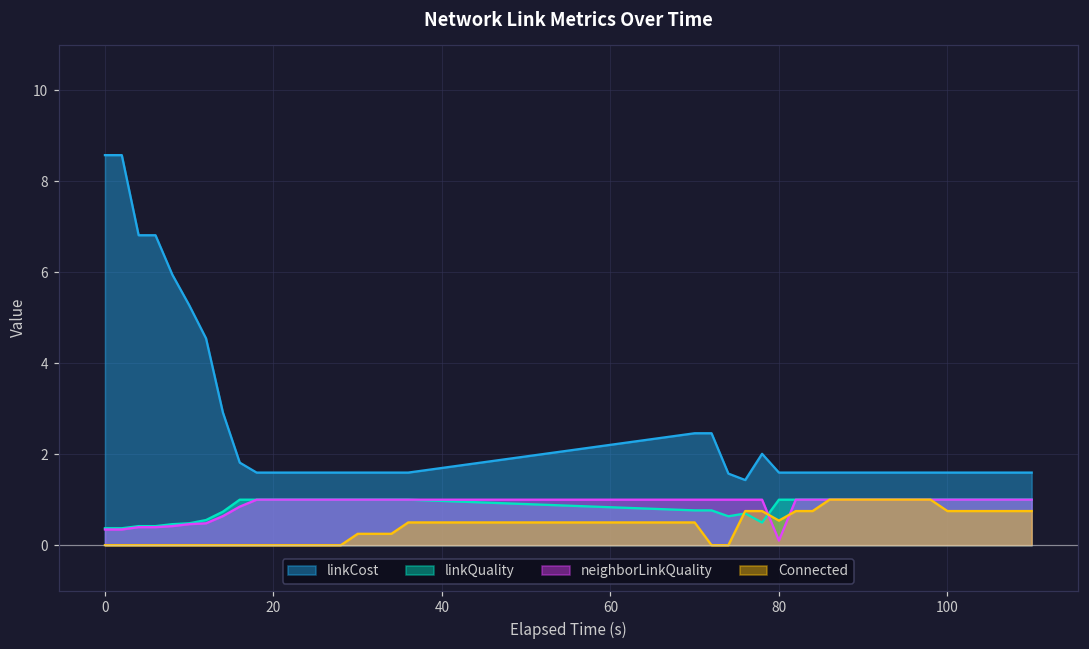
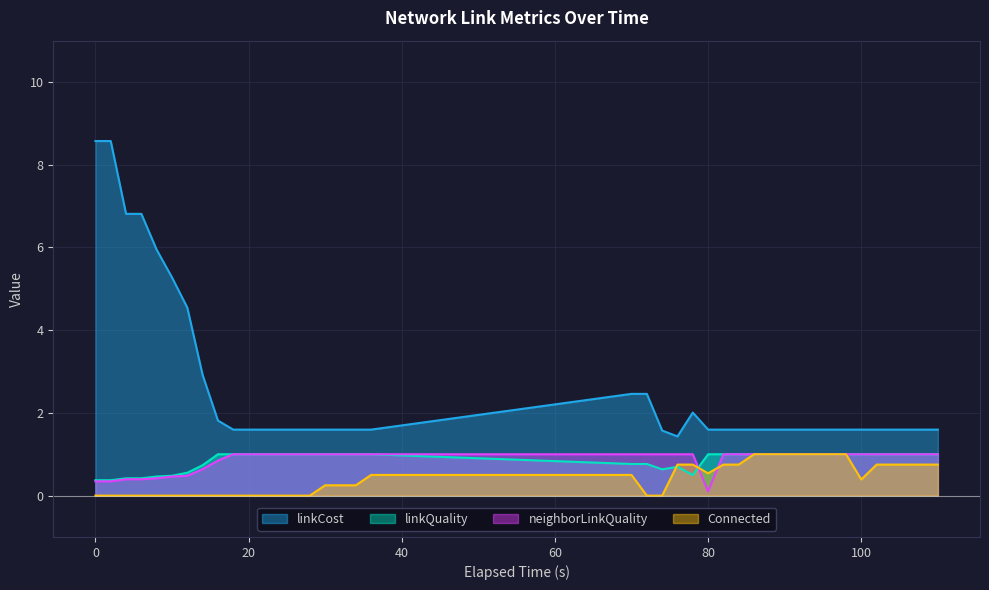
Connected, 100: 0.8 -> 0.4
